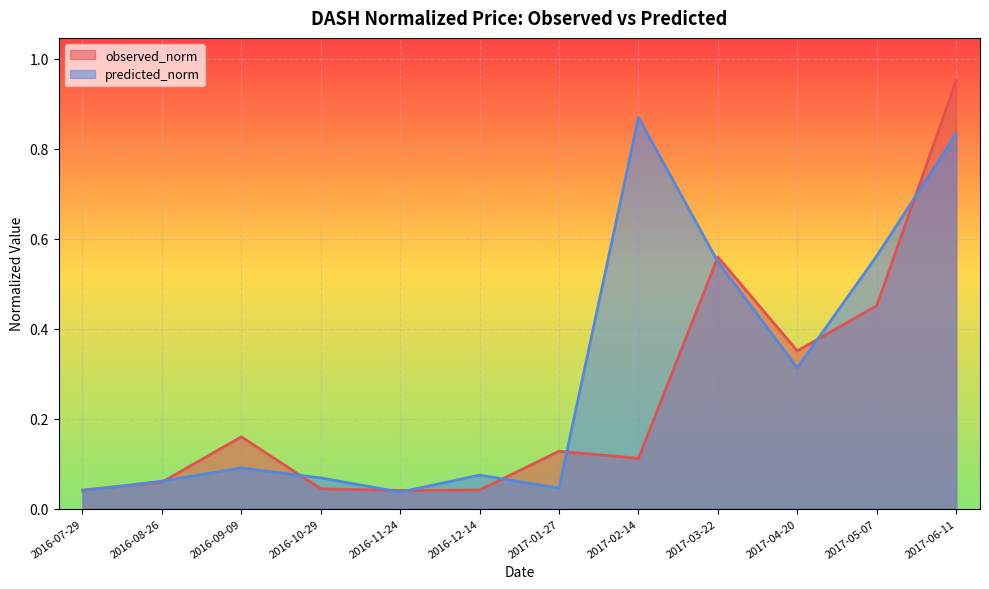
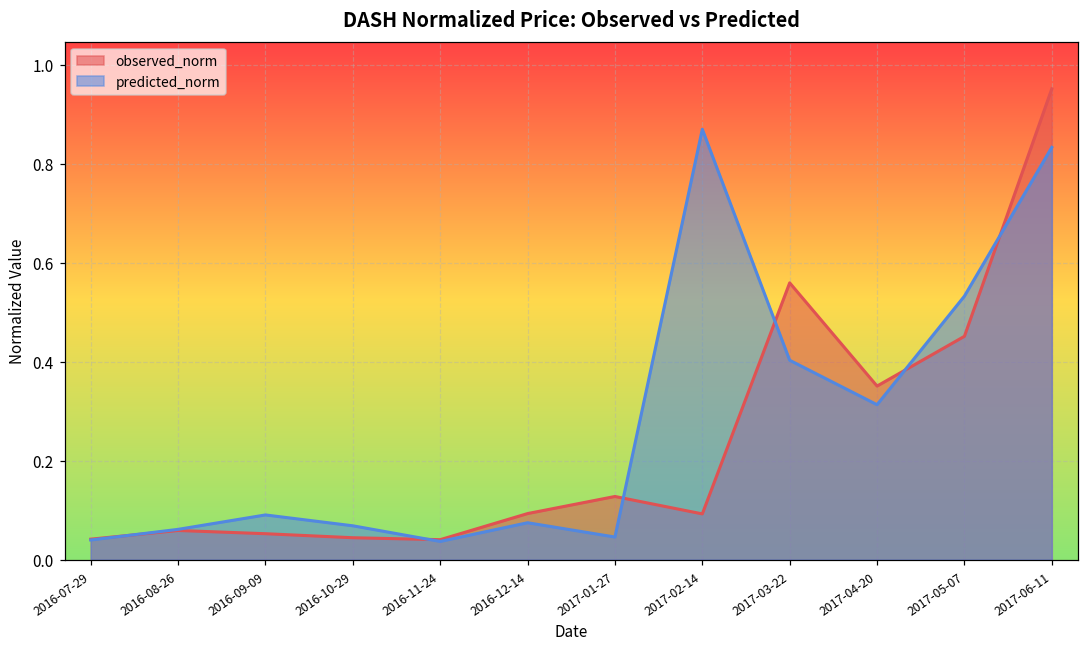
observed_norm, 2016-09-09: 0.16 -> 0.05
observed_norm, 2016-12-14: 0.04 -> 0.09
observed_norm, 2017-02-14: 0.11 -> 0.09
predicted_norm, 2017-03-22: 0.55 -> 0.40
predicted_norm, 2017-05-07: 0.56 -> 0.53
